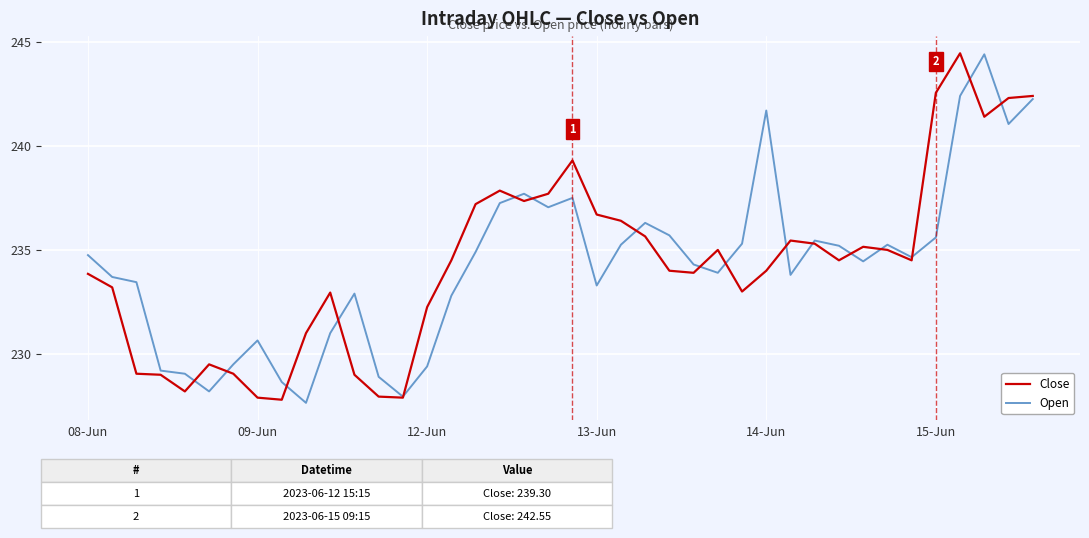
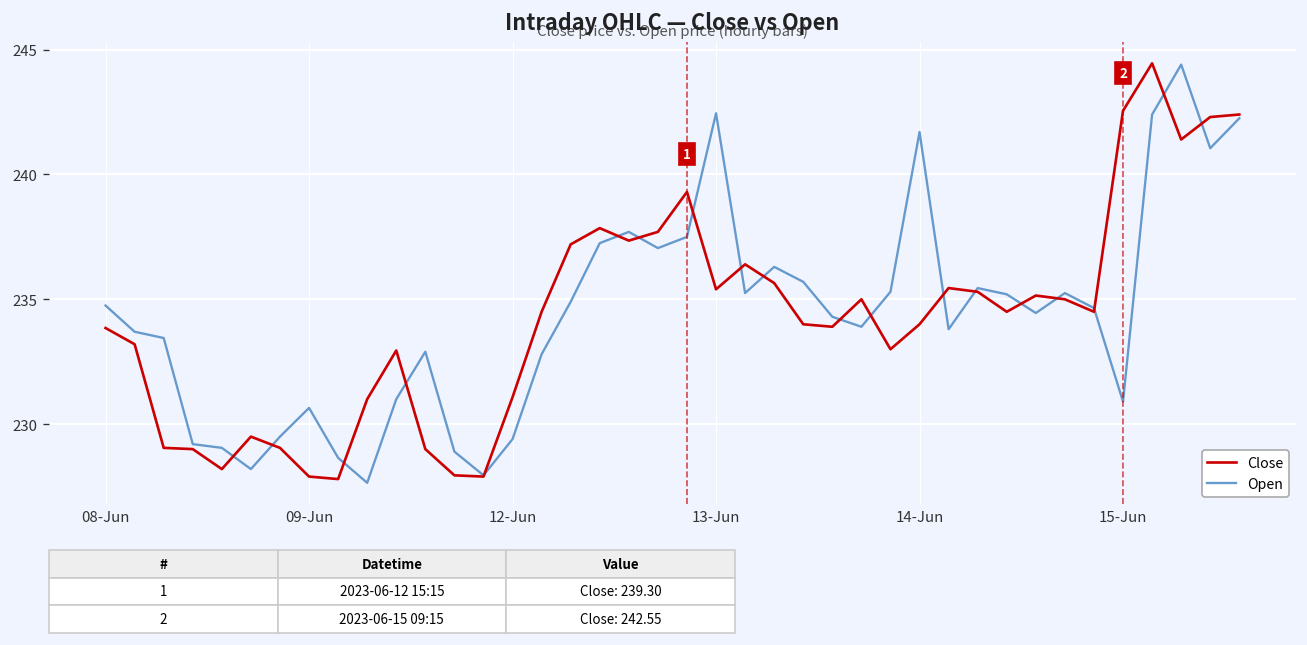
Close, 12-Jun: 232.3 -> 231.1
Close, 13-Jun: 236.7 -> 235.4
Open, 13-Jun: 233.3 -> 242.5
Open, 15-Jun: 235.6 -> 230.9
